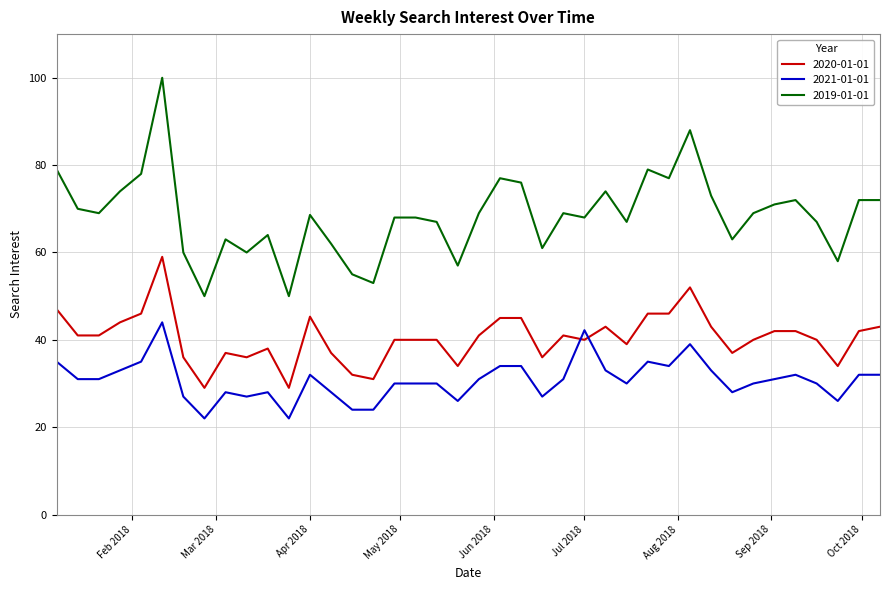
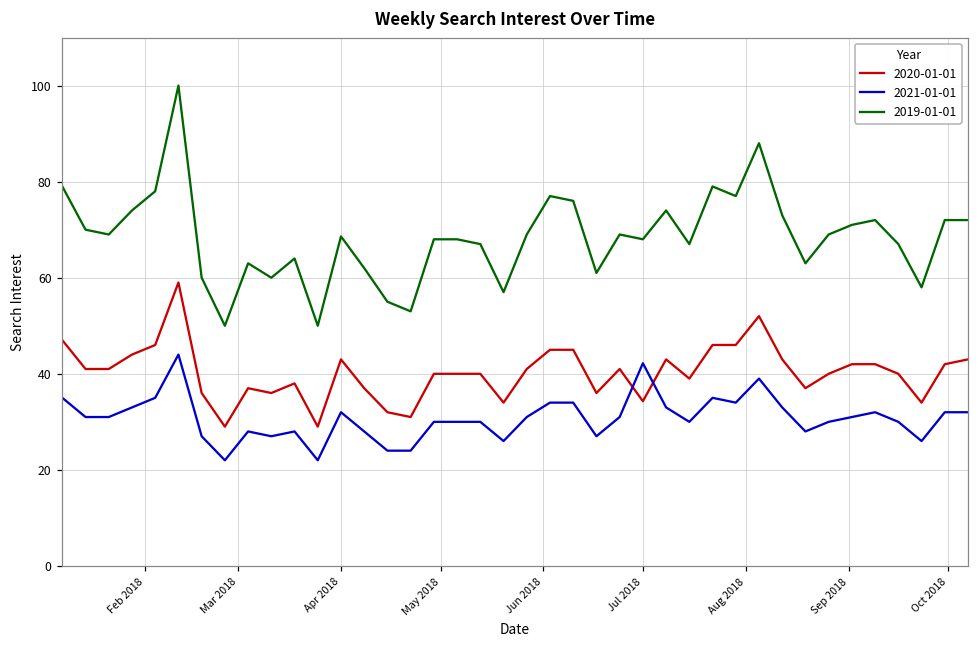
2020-01-01, Apr 2018: 45 -> 43
2020-01-01, Jul 2018: 40 -> 34
